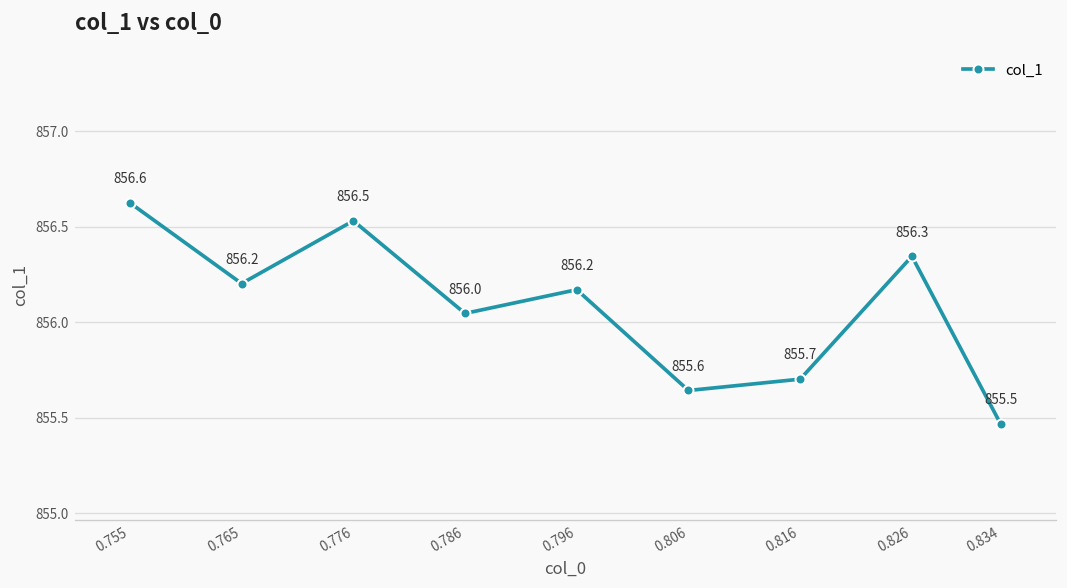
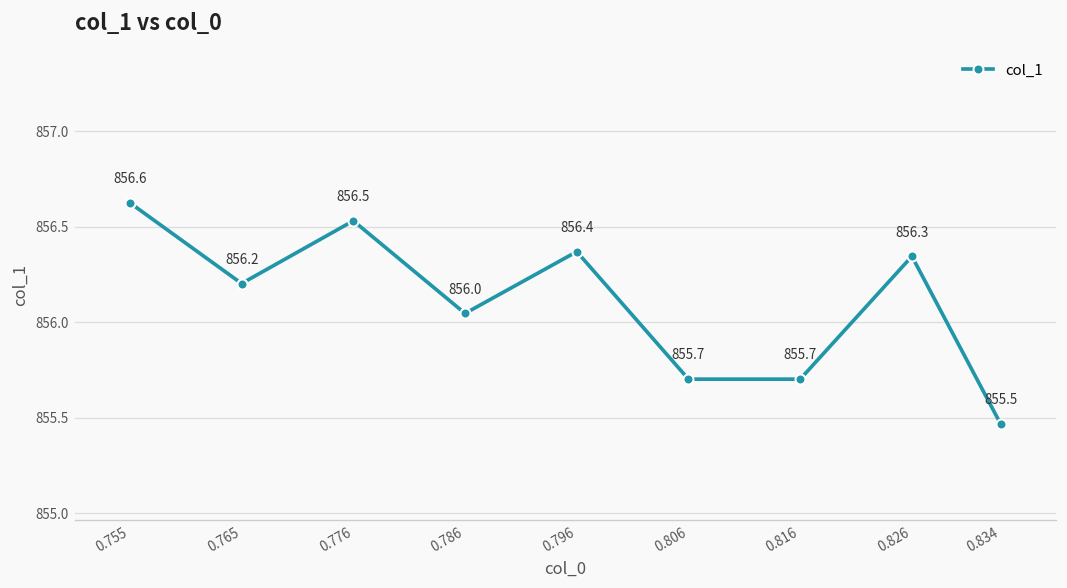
0.796: 856.2 -> 856.4
0.806: 855.6 -> 855.7
